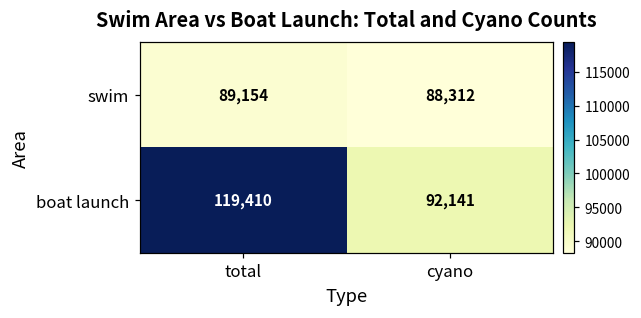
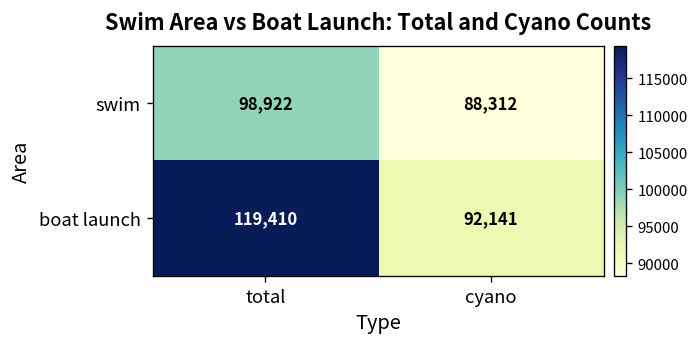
swim, total: 89,154 -> 98,922
